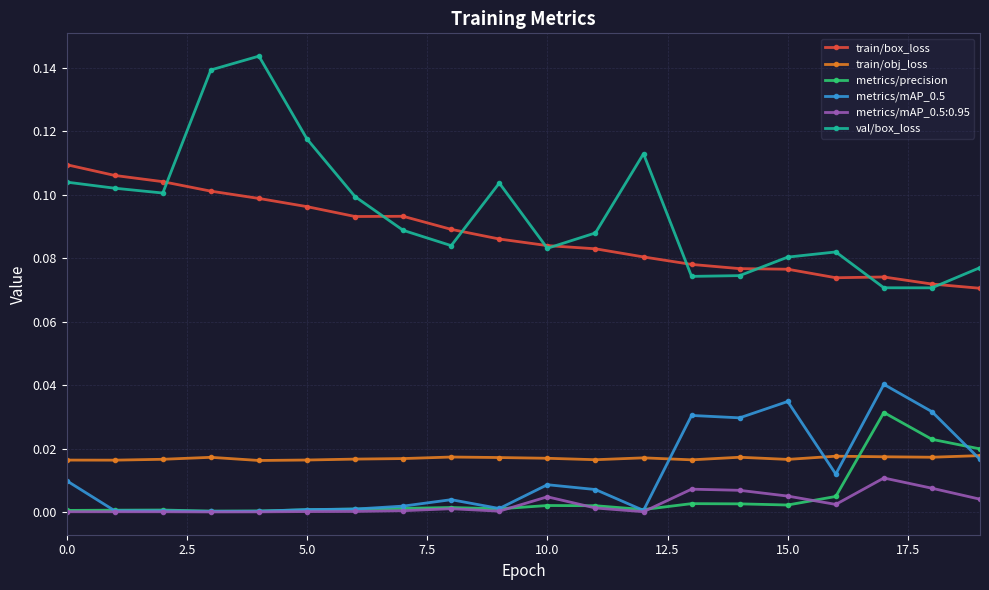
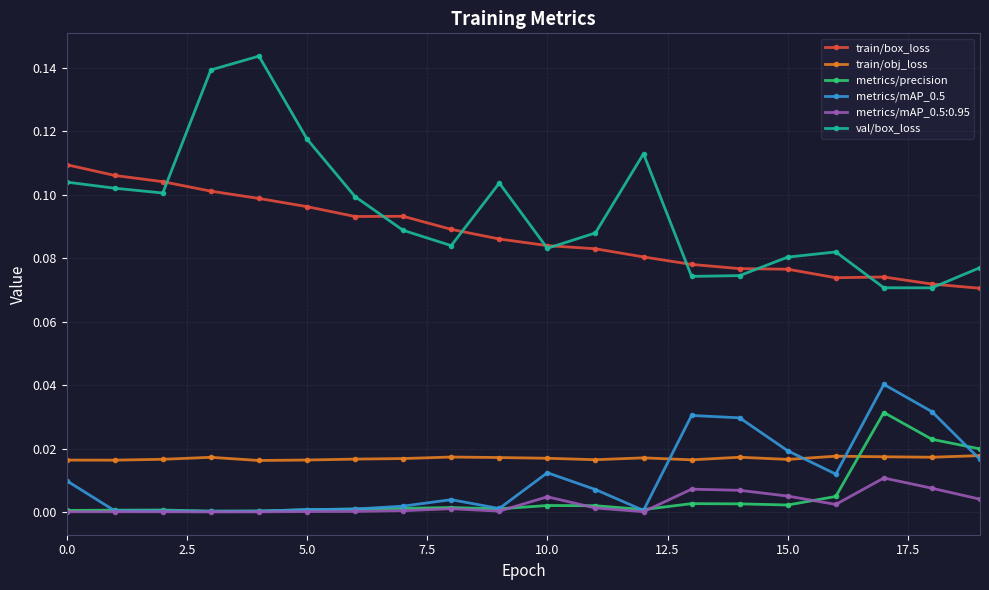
metrics/mAP_0.5, 10.0: 0.009 -> 0.012
metrics/mAP_0.5, 15.0: 0.035 -> 0.019
